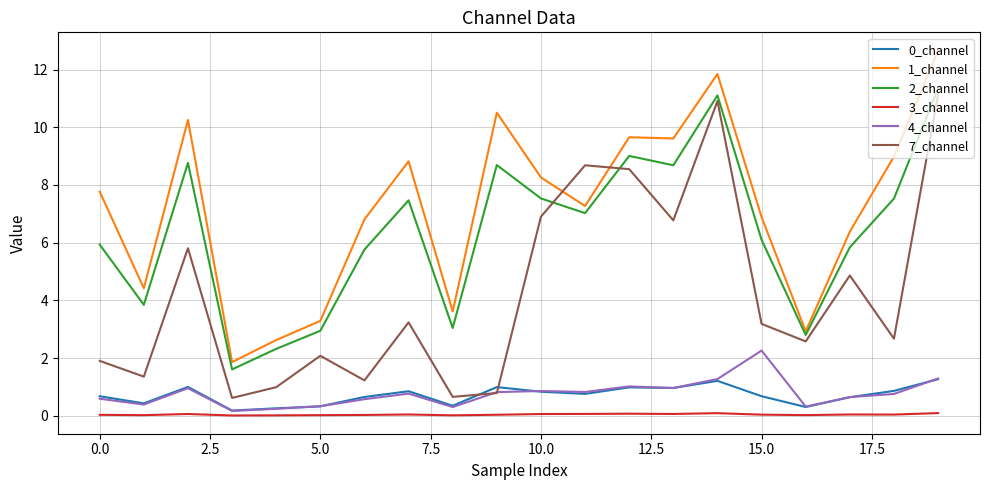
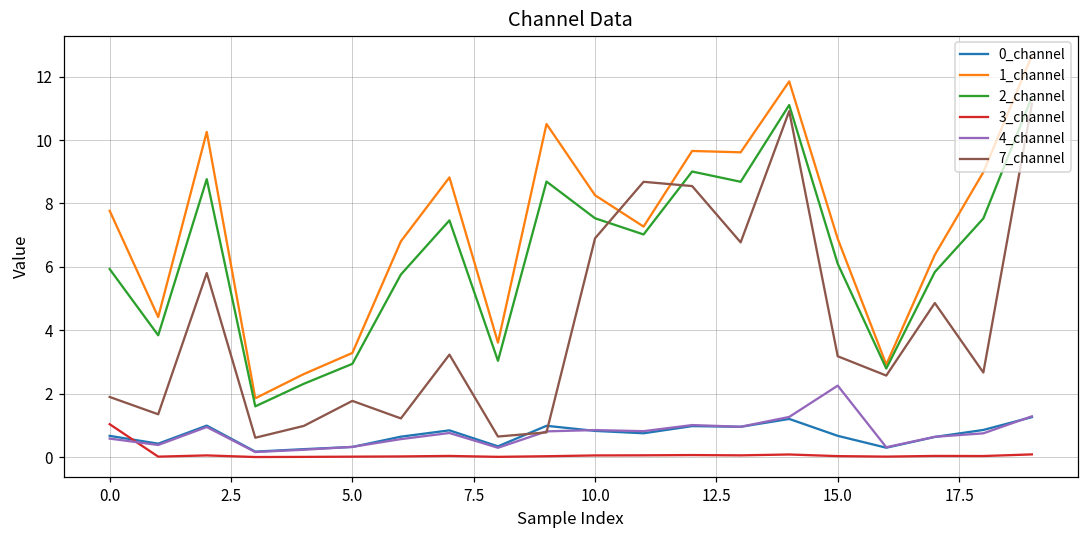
3_channel, 0.0: 0.0 -> 1.0
7_channel, 5.0: 2.1 -> 1.8
